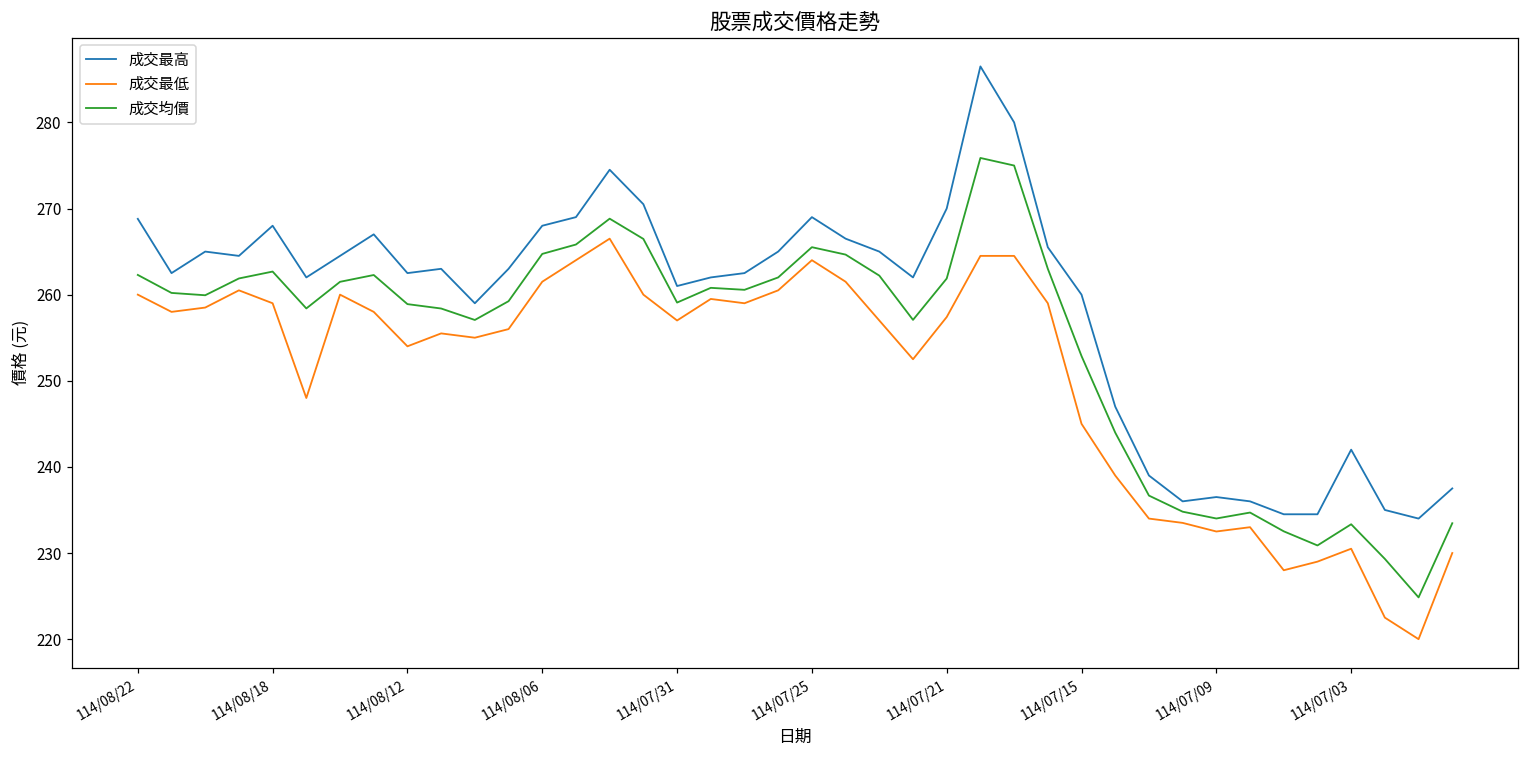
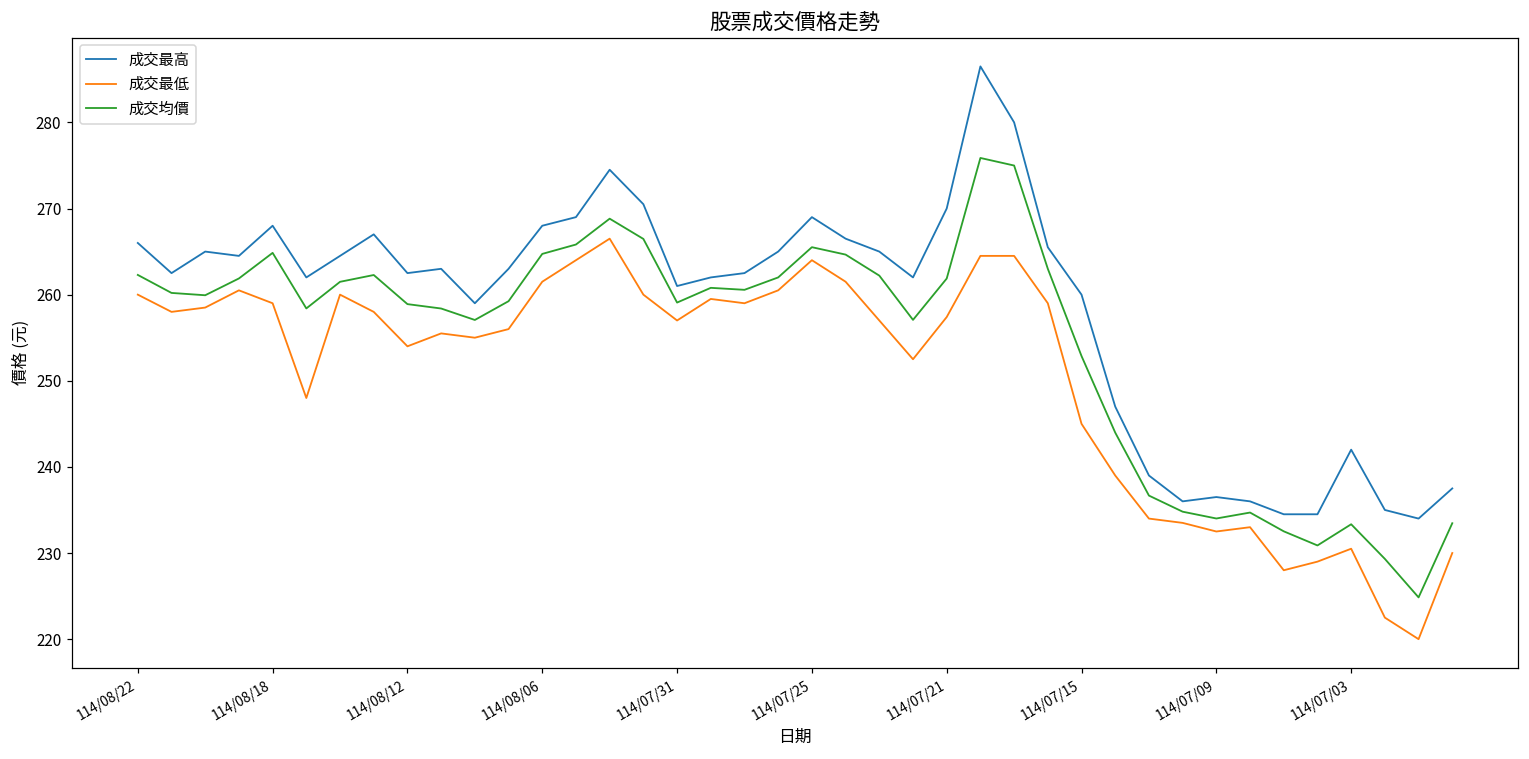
成交最高, 114/08/22: 269 -> 266
成交均價, 114/08/18: 263 -> 265
